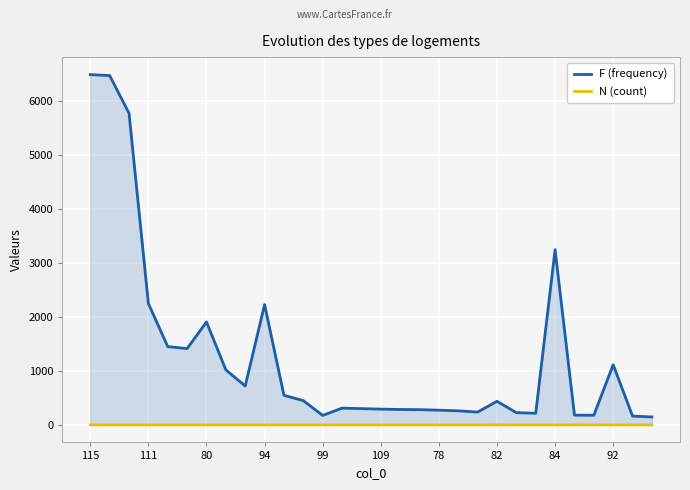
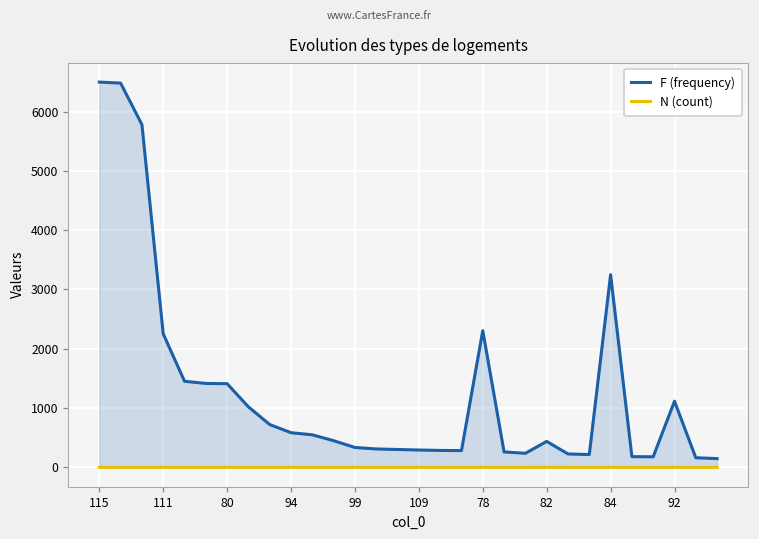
F (frequency), 80: 1900 -> 1400
F (frequency), 94: 2200 -> 600
F (frequency), 99: 200 -> 300
F (frequency), 78: 300 -> 2300
